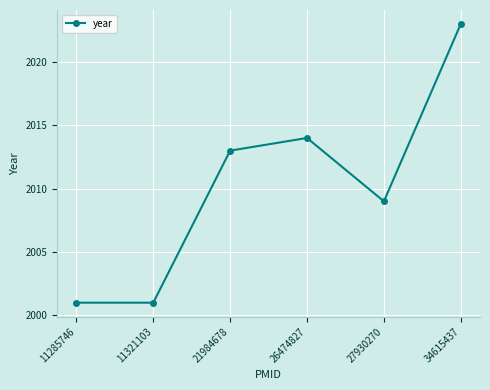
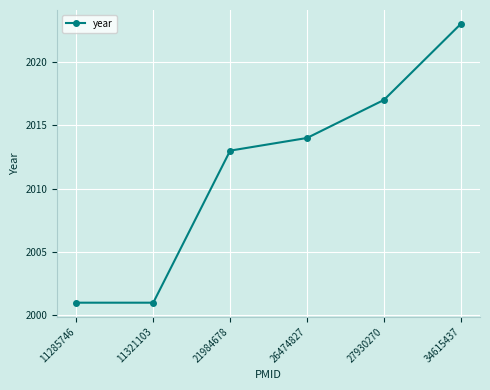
27930270: 2009 -> 2017
